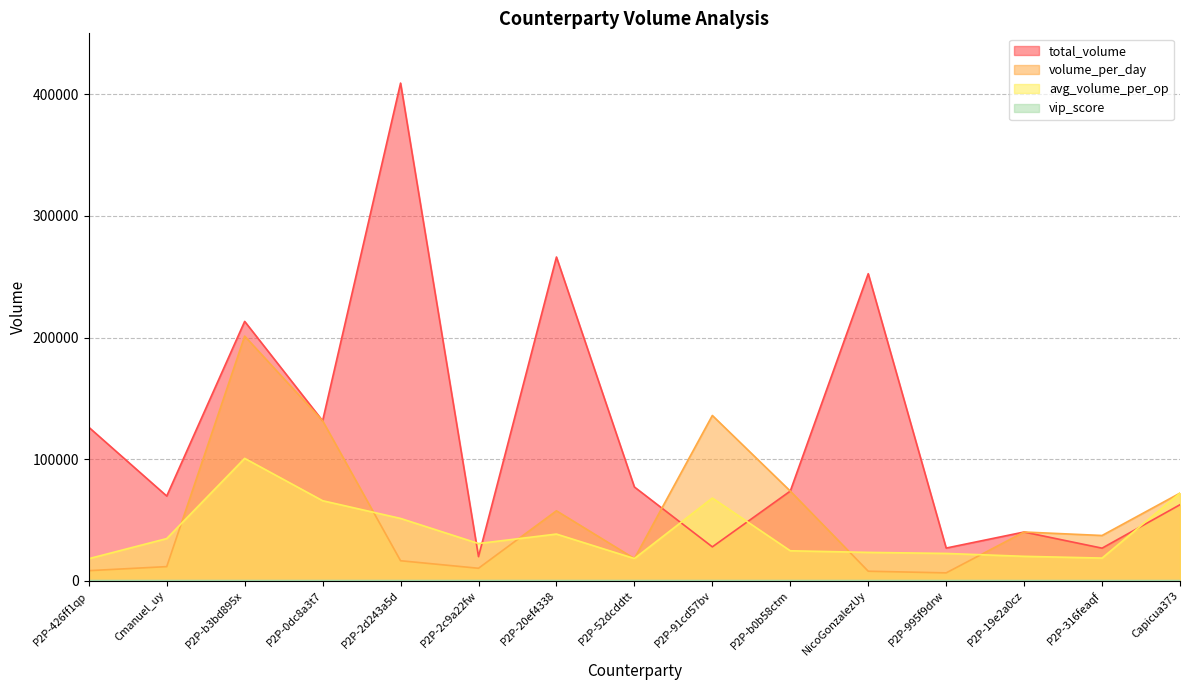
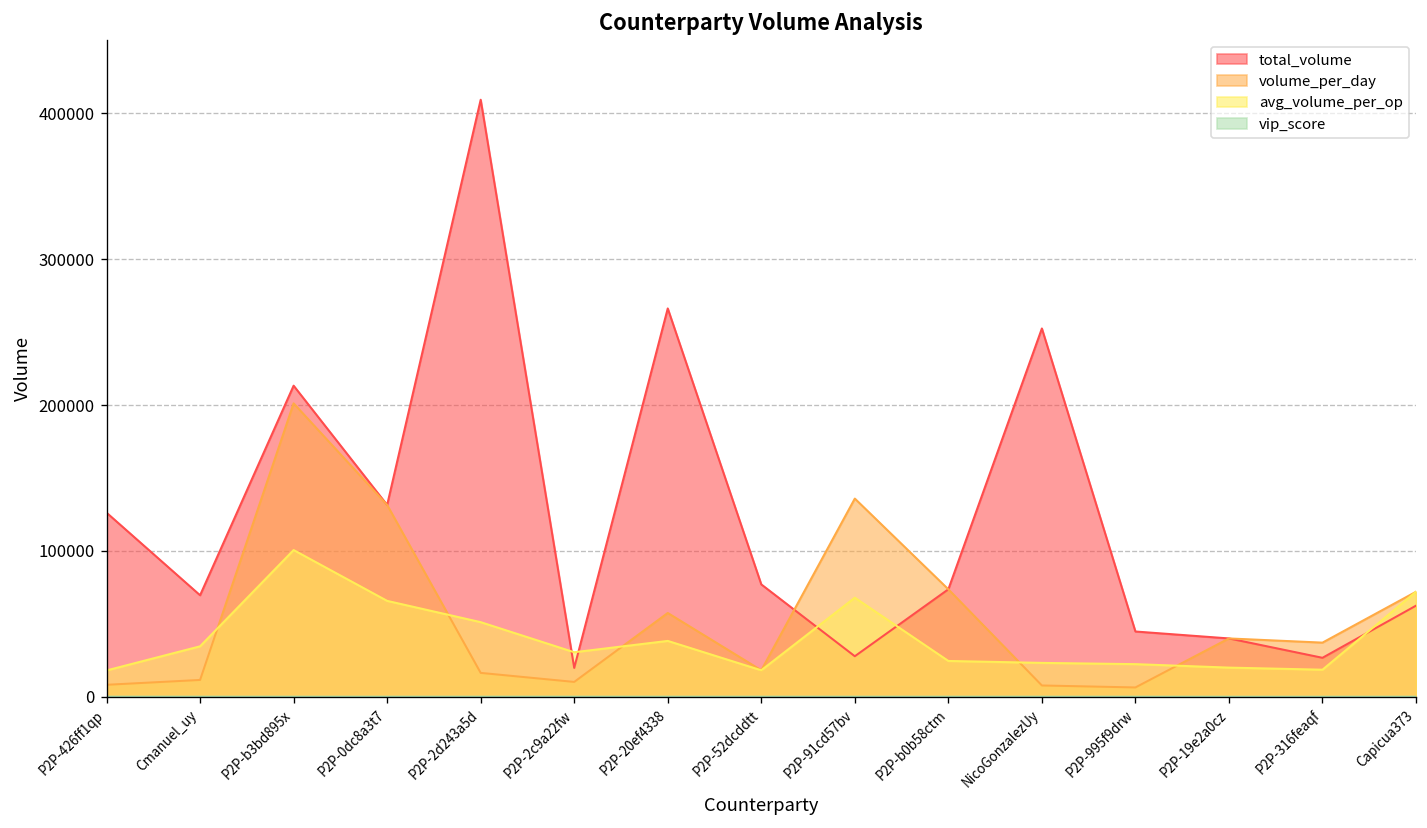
total_volume, P2P-995f9drw: 27000 -> 45000
